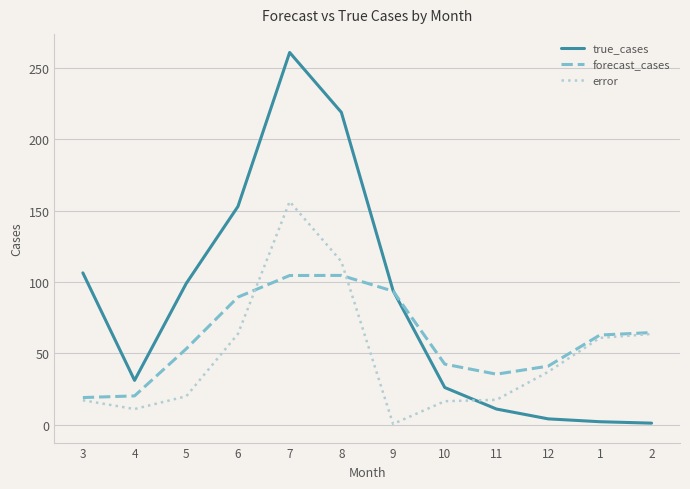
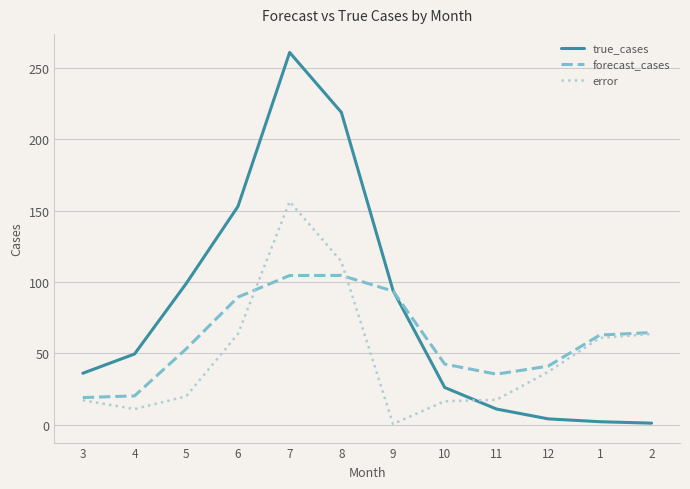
true_cases, 3: 106 -> 36
true_cases, 4: 31 -> 50
